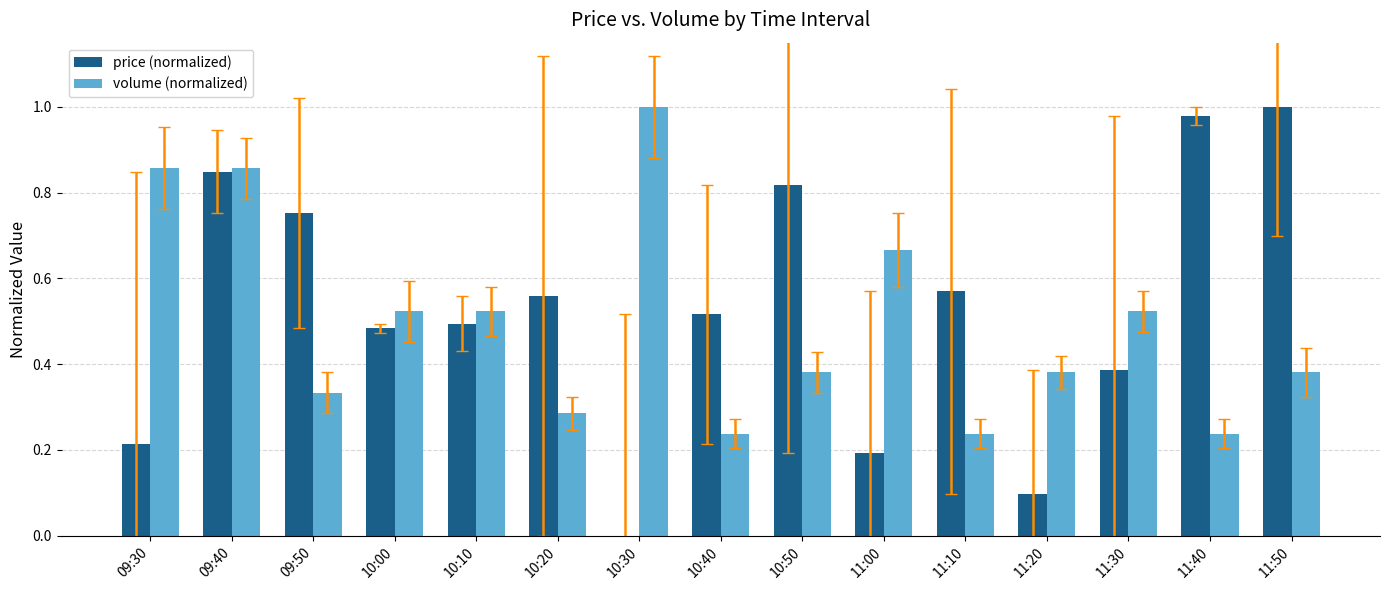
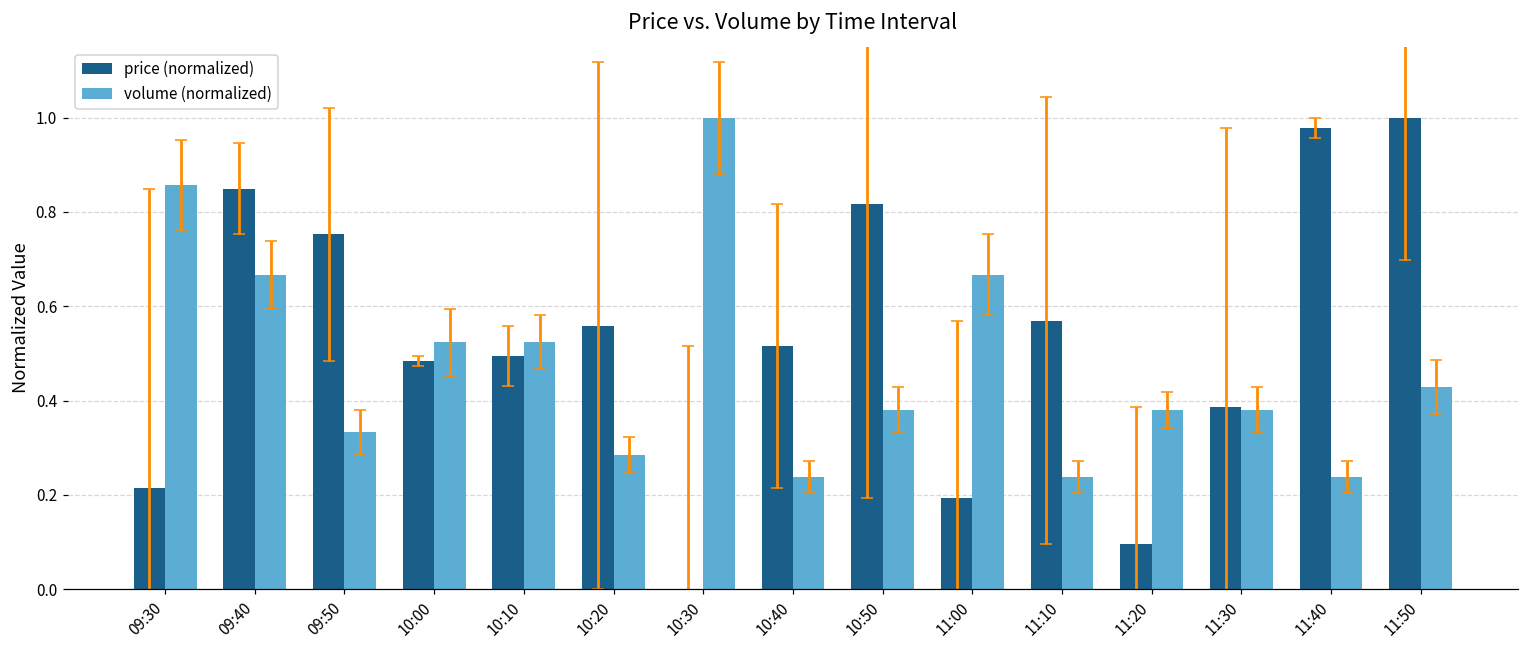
volume (normalized), 09:40: 0.86 -> 0.67
volume (normalized), 11:30: 0.52 -> 0.38
volume (normalized), 11:50: 0.38 -> 0.43
